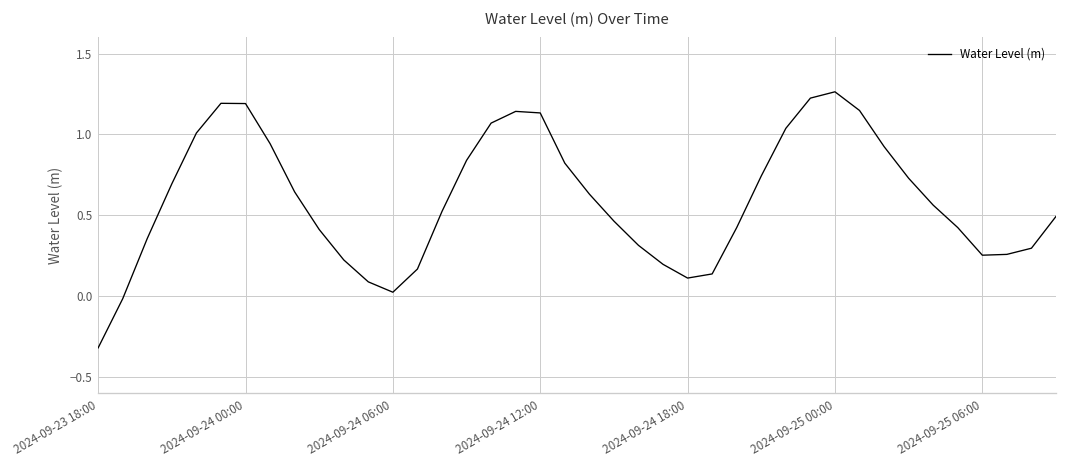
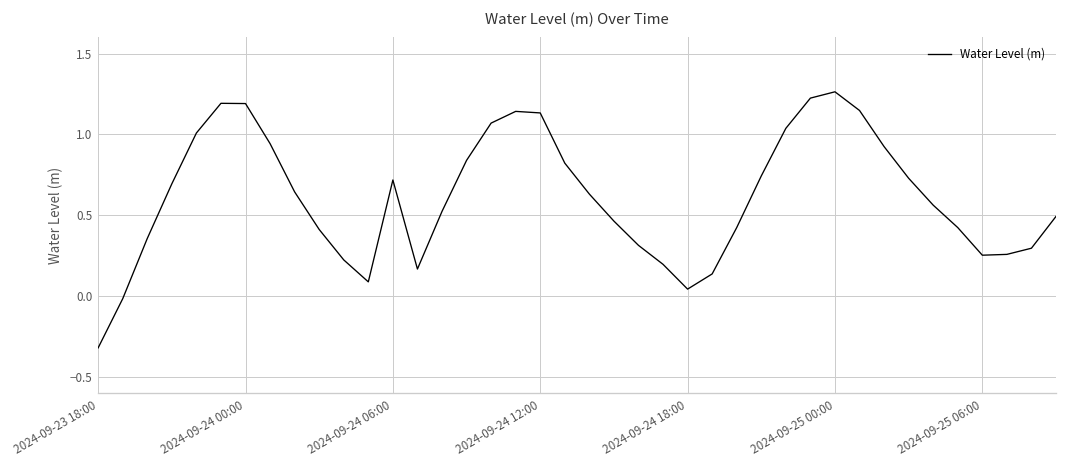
2024-09-24 06:00: 0.03 -> 0.72
2024-09-24 18:00: 0.11 -> 0.04
